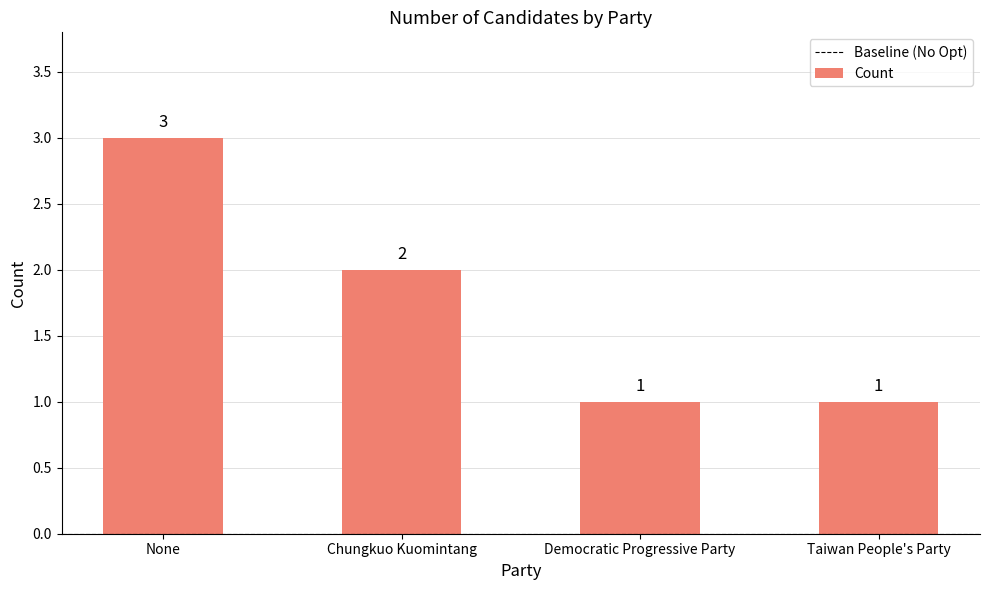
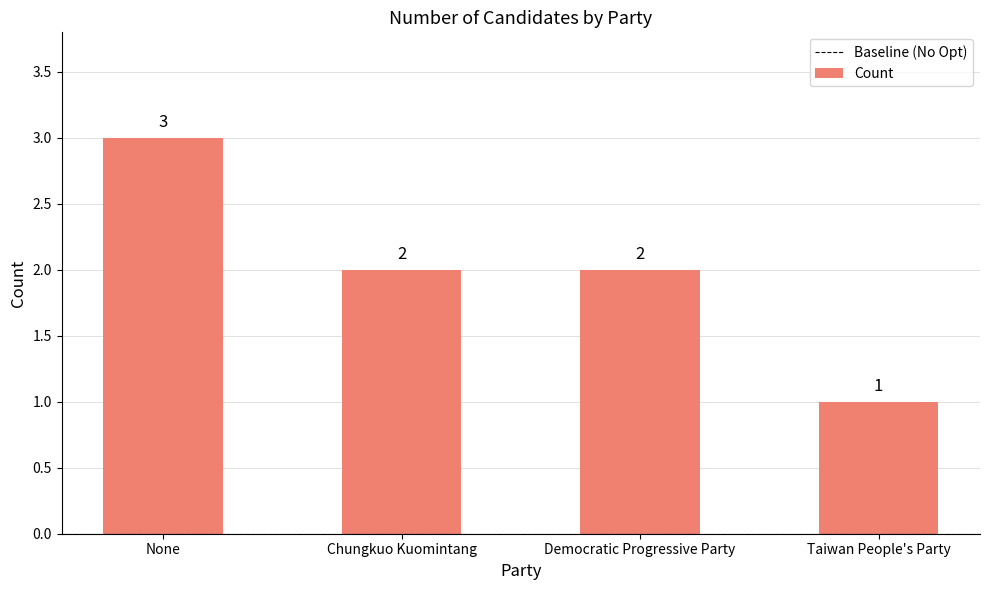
Democratic Progressive Party: 1 -> 2
